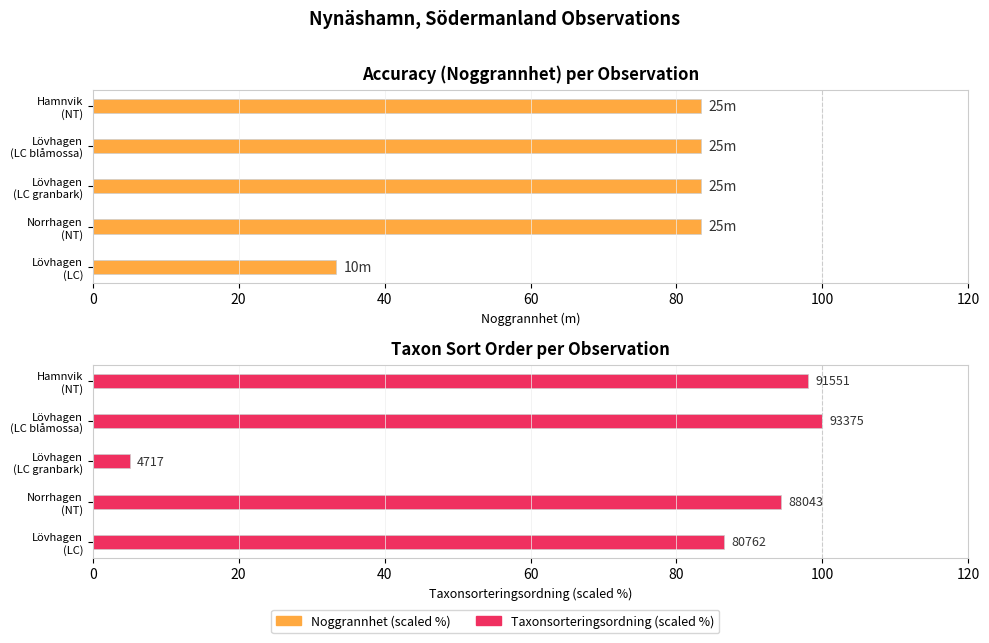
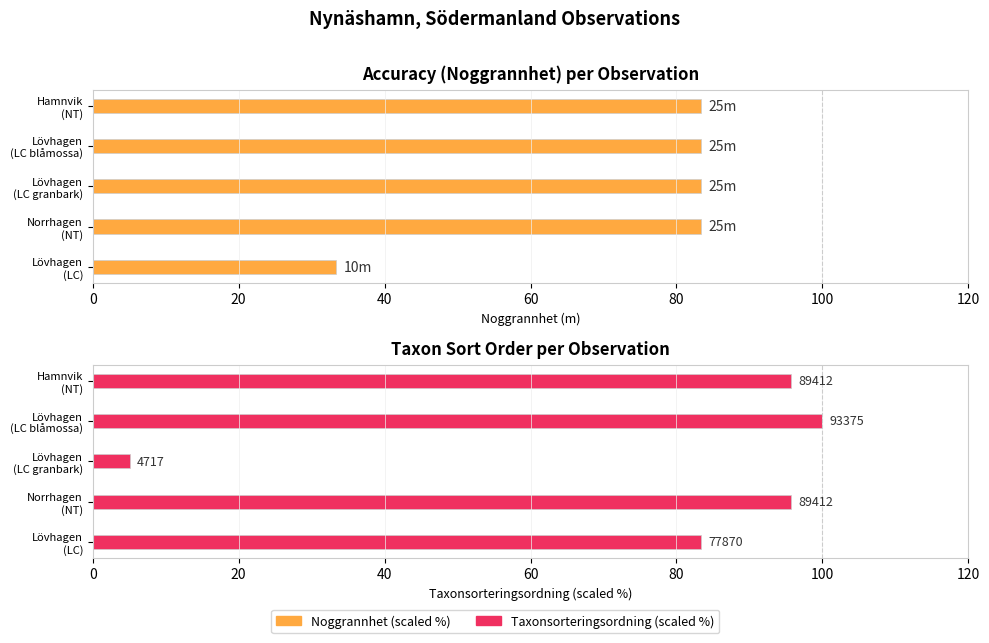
Taxon Sort Order per Observation, Hamnvik (NT): 91551 -> 89412
Taxon Sort Order per Observation, Norrhagen (NT): 88043 -> 89412
Taxon Sort Order per Observation, Lövhagen (LC): 80762 -> 77870
